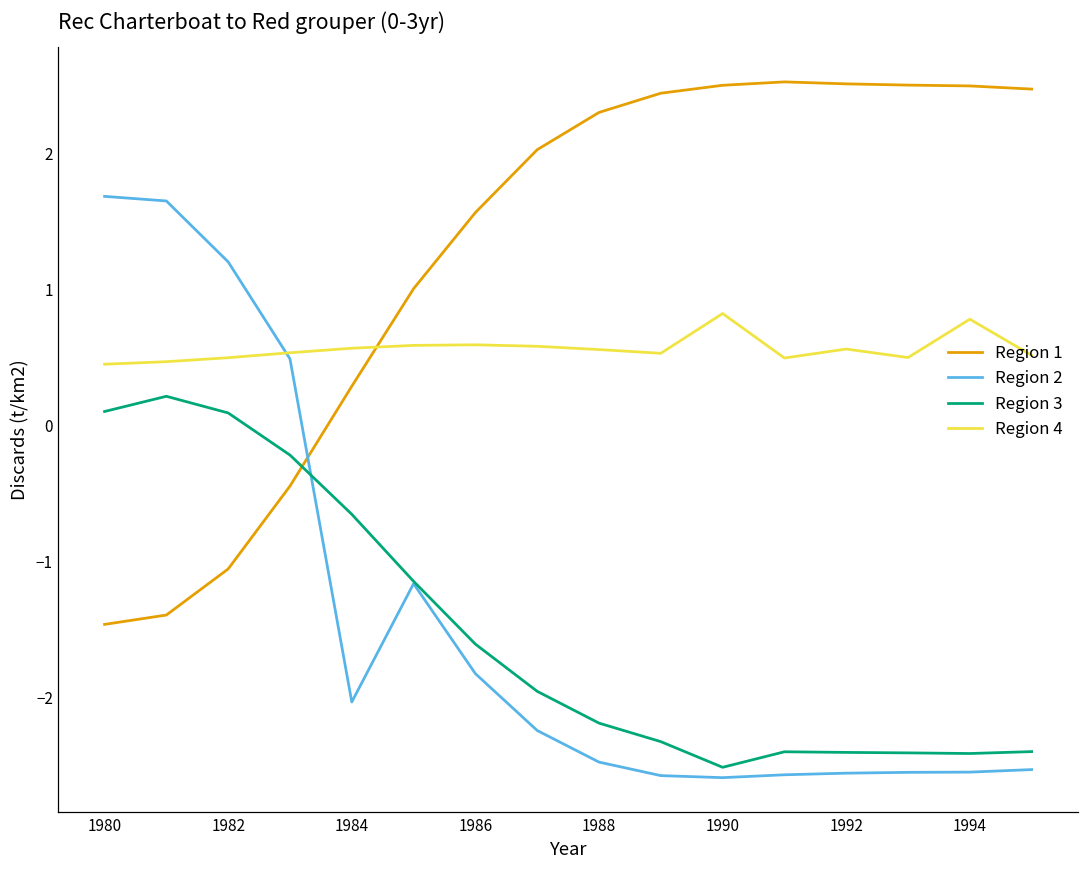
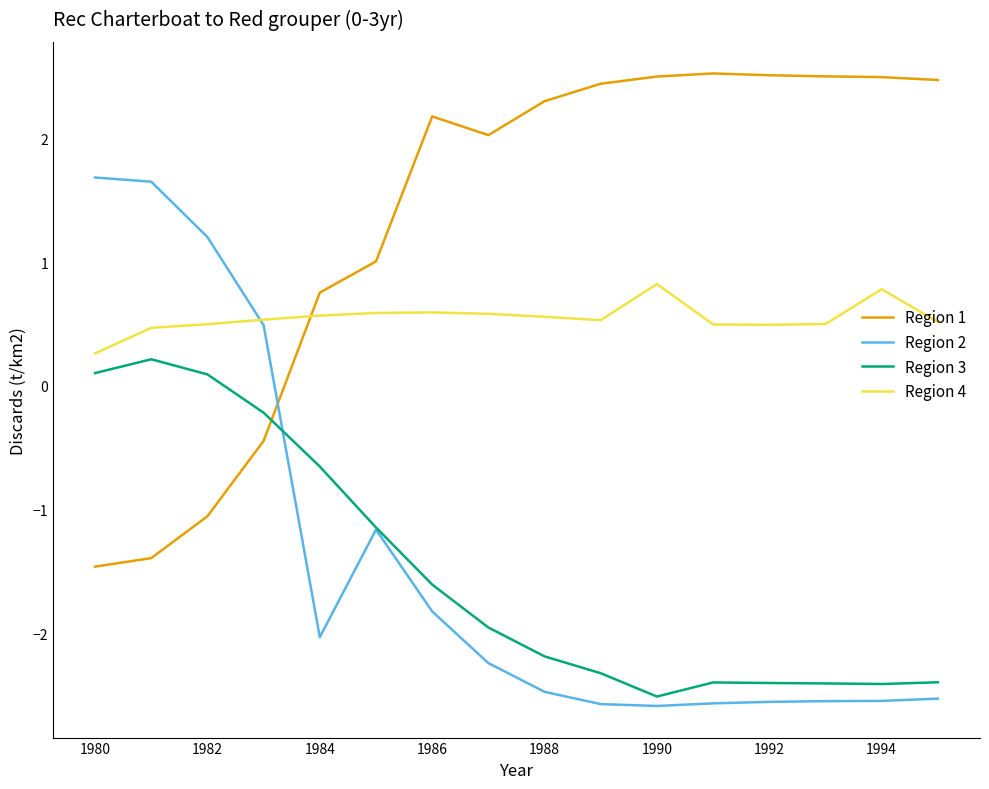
Region 4, 1980: 0.45 -> 0.26
Region 1, 1984: 0.29 -> 0.75
Region 1, 1986: 1.57 -> 2.18
Region 4, 1992: 0.56 -> 0.49
